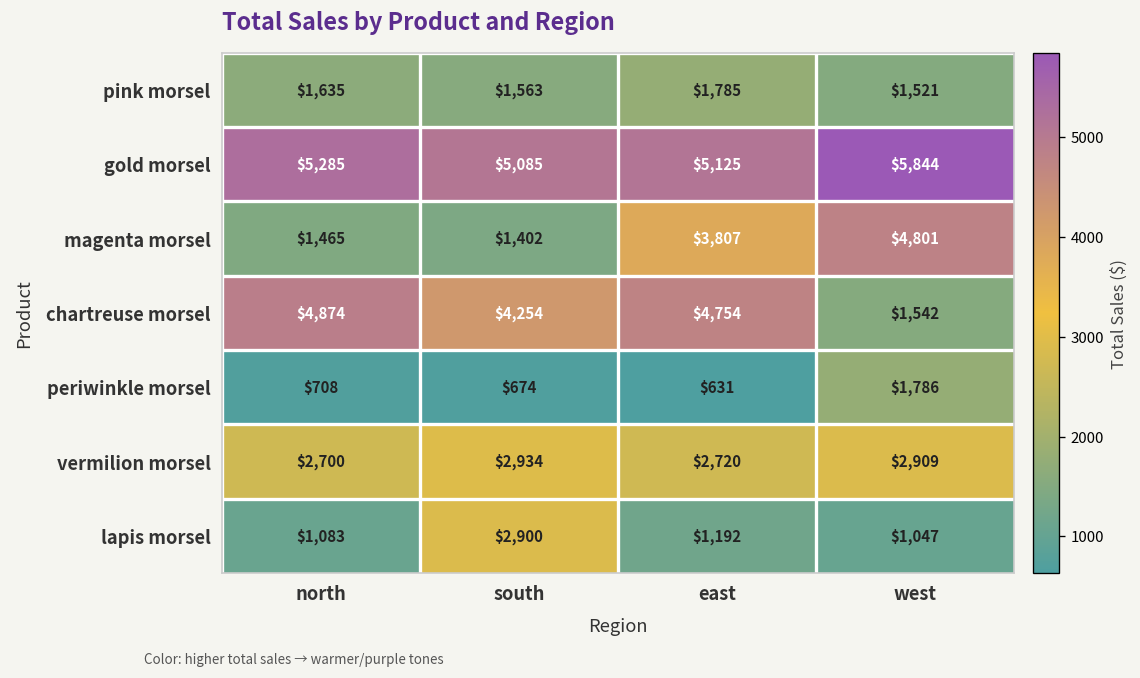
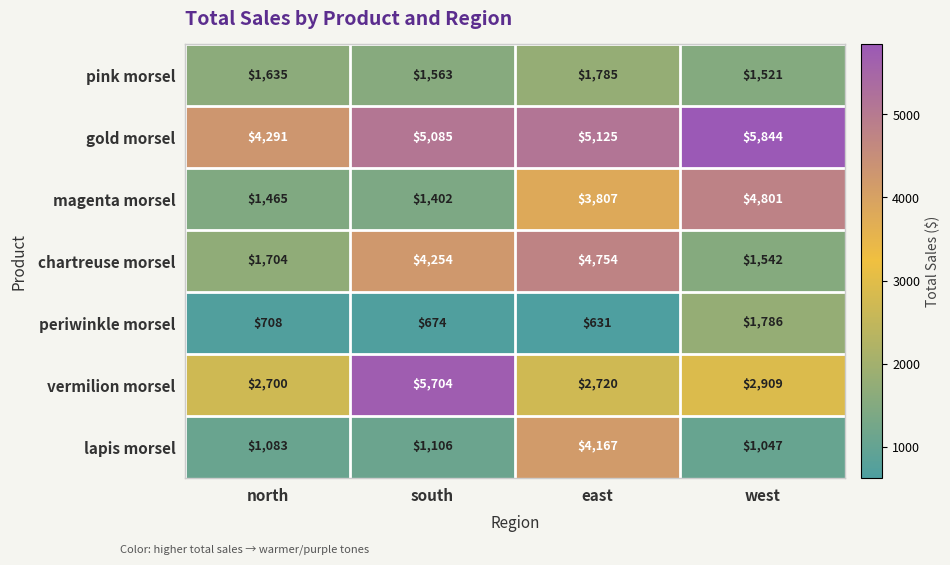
gold morsel, north: $5,285 -> $4,291
chartreuse morsel, north: $4,874 -> $1,704
vermilion morsel, south: $2,934 -> $5,704
lapis morsel, south: $2,900 -> $1,106
lapis morsel, east: $1,192 -> $4,167
